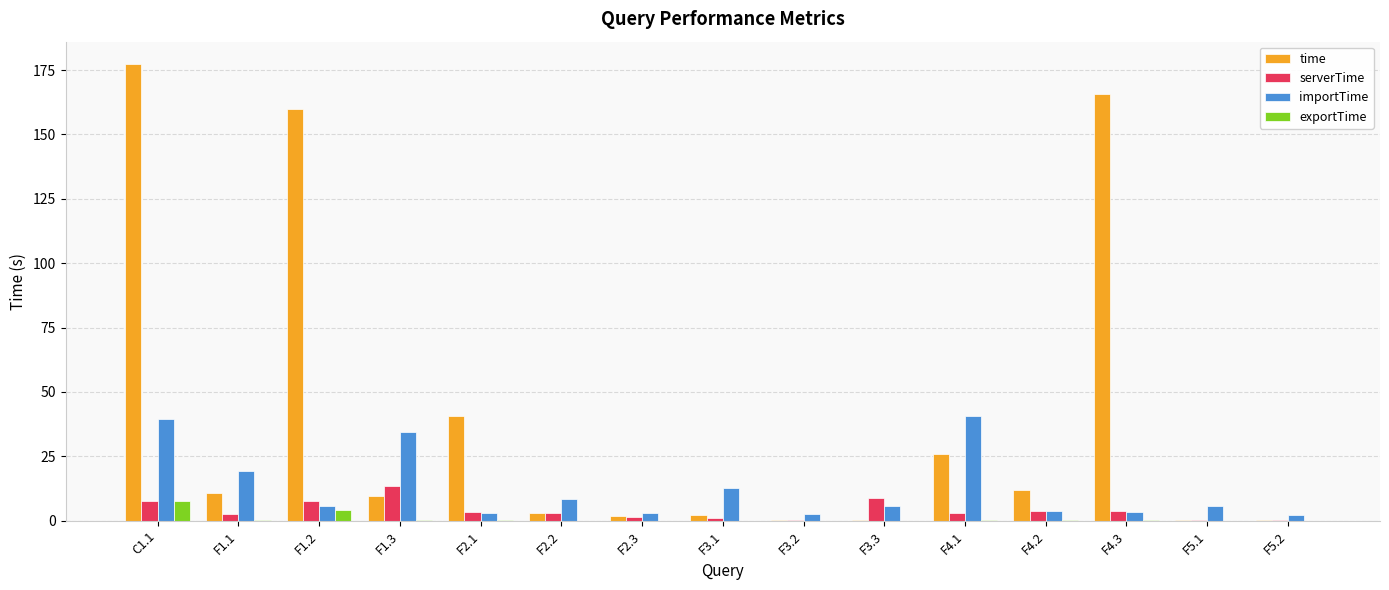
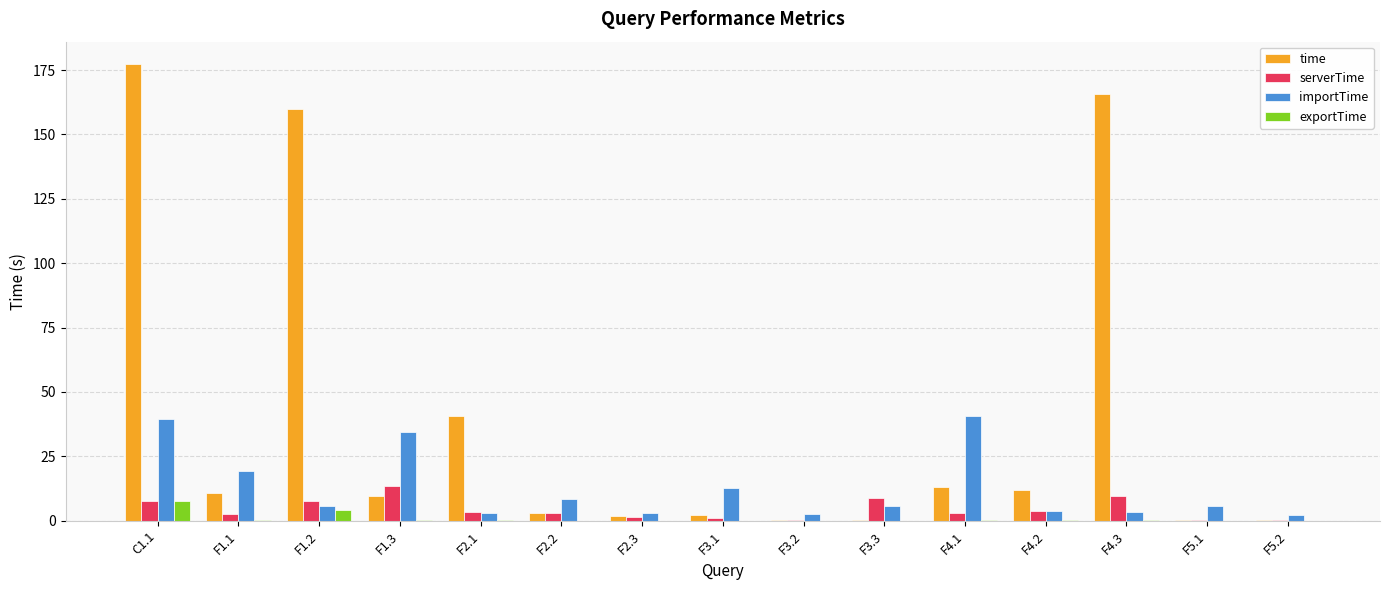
time, F4.1: 26 -> 13
serverTime, F4.3: 4 -> 10
